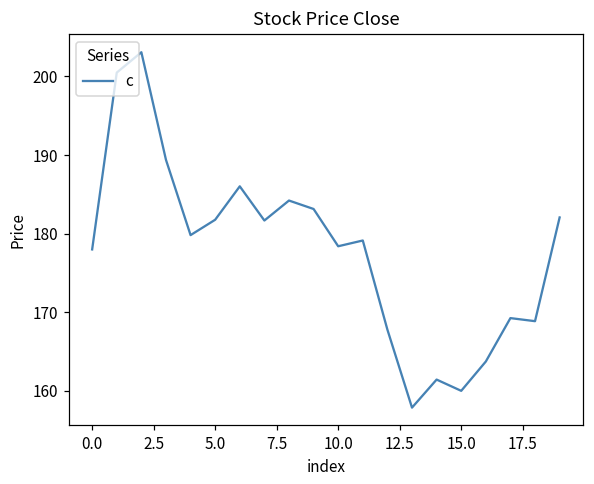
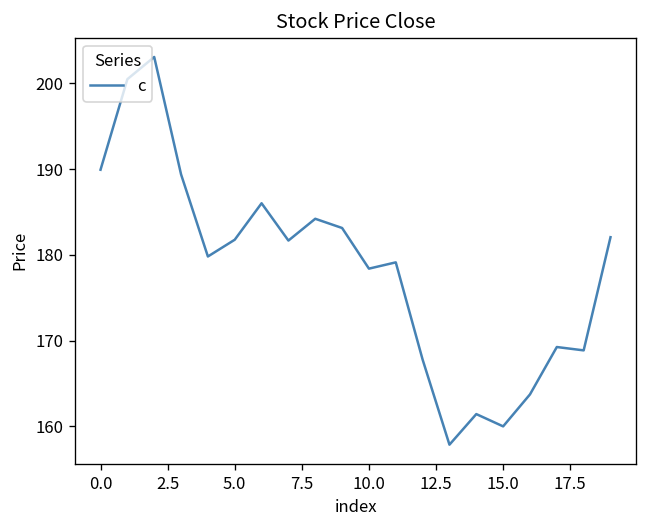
0.0: 178 -> 190
